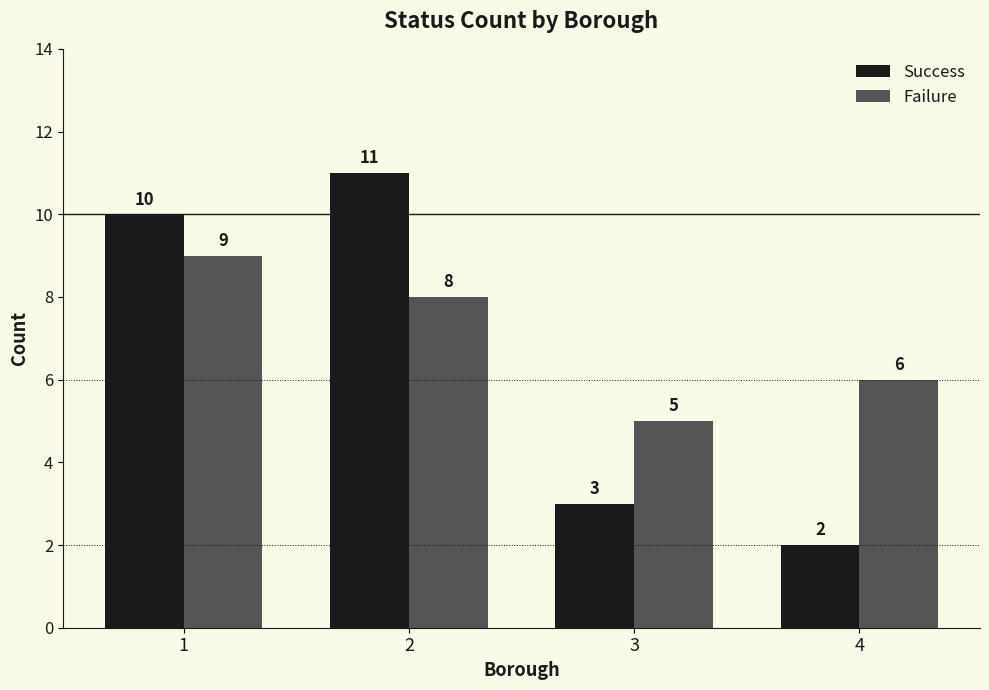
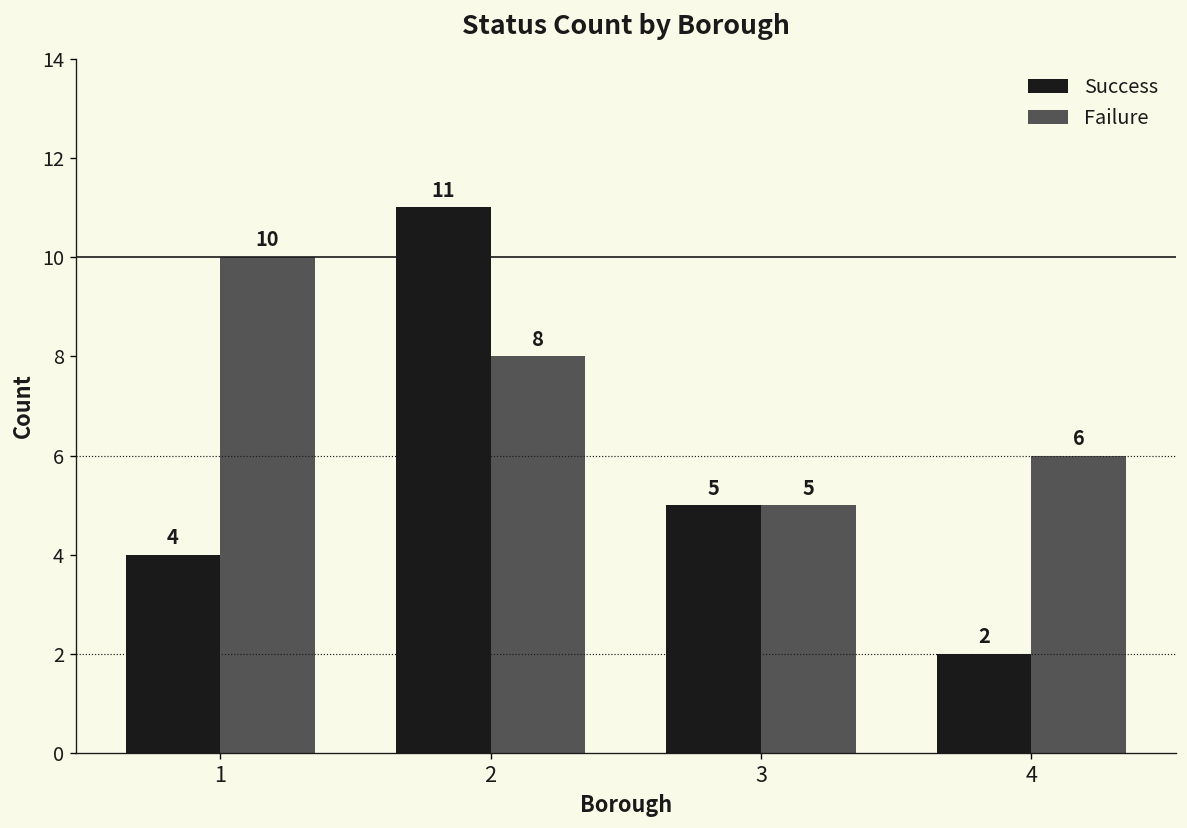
Success, 1: 10 -> 4
Failure, 1: 9 -> 10
Success, 3: 3 -> 5
